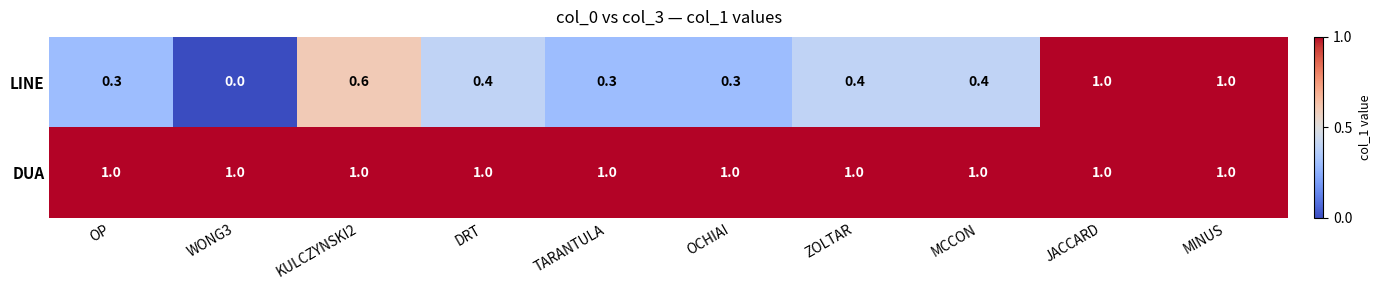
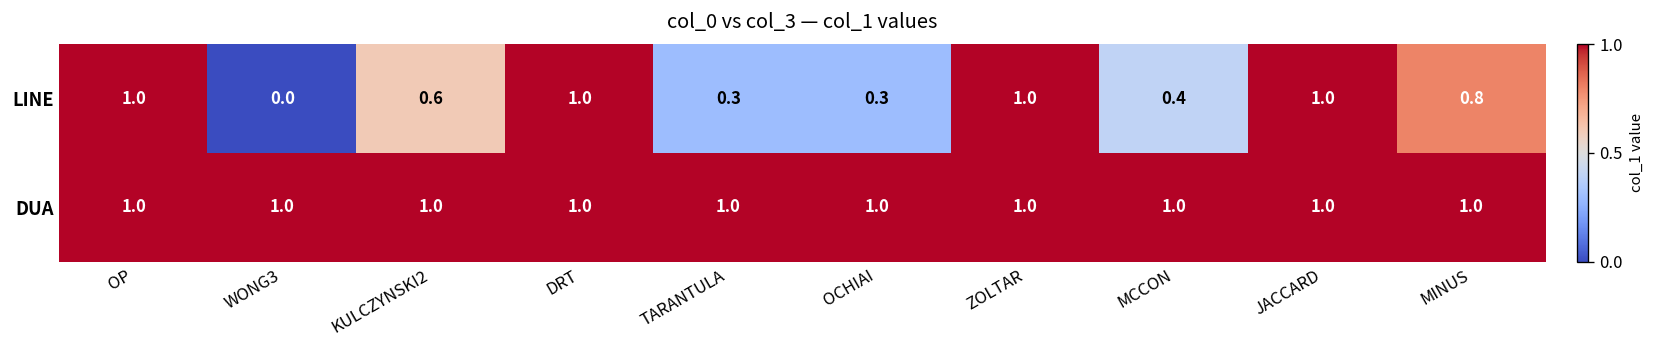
LINE, OP: 0.3 -> 1.0
LINE, DRT: 0.4 -> 1.0
LINE, ZOLTAR: 0.4 -> 1.0
LINE, MINUS: 1.0 -> 0.8
